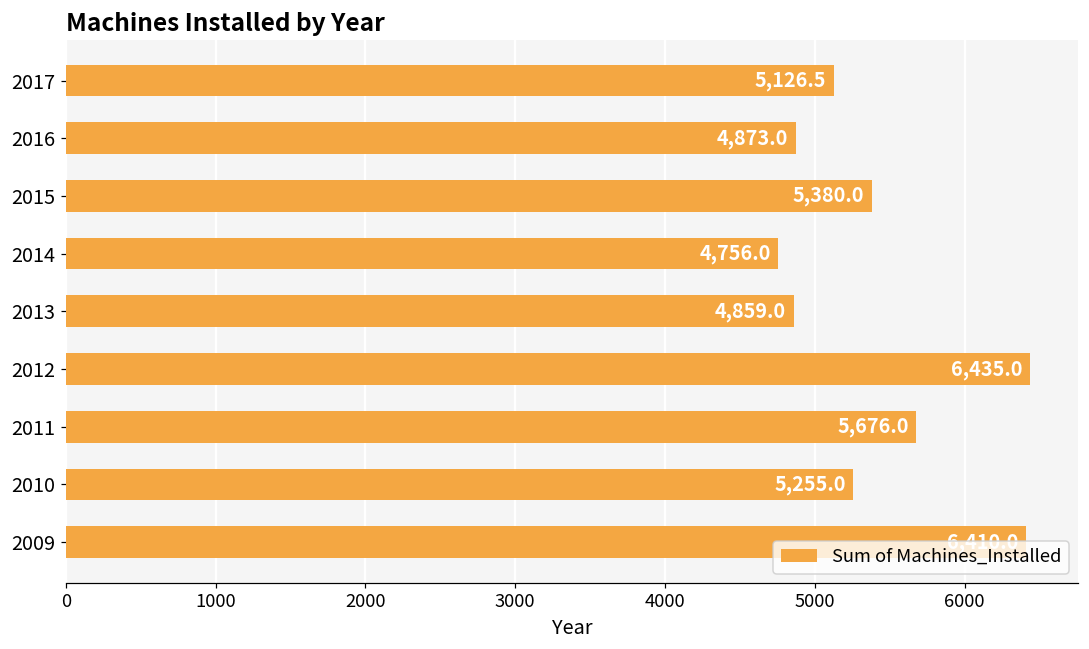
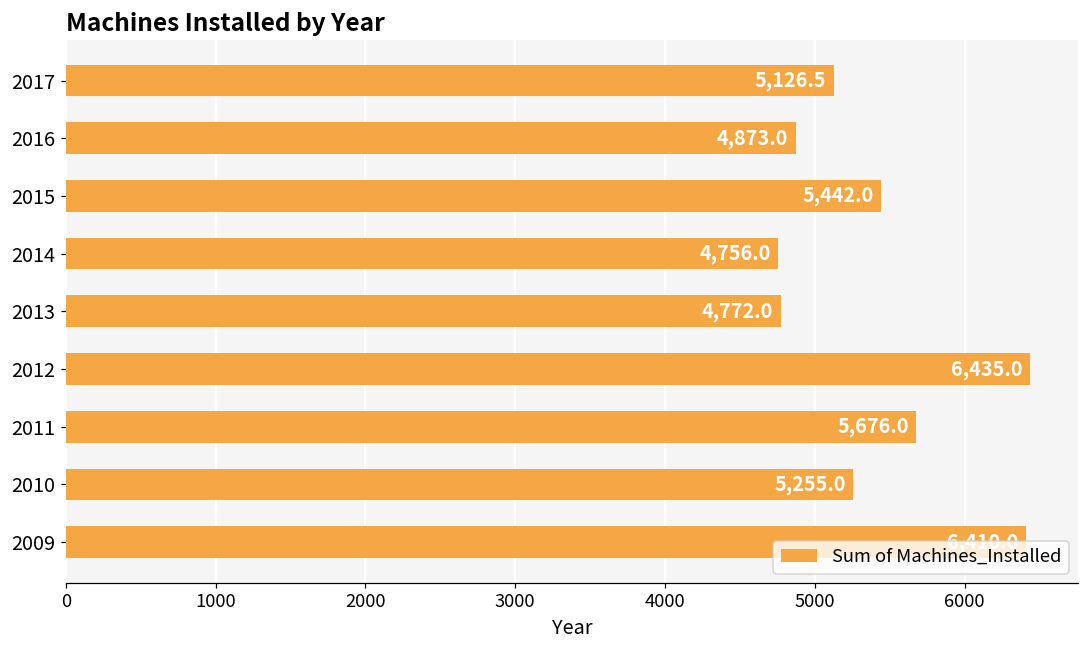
2015: 5,380.0 -> 5,442.0
2013: 4,859.0 -> 4,772.0
